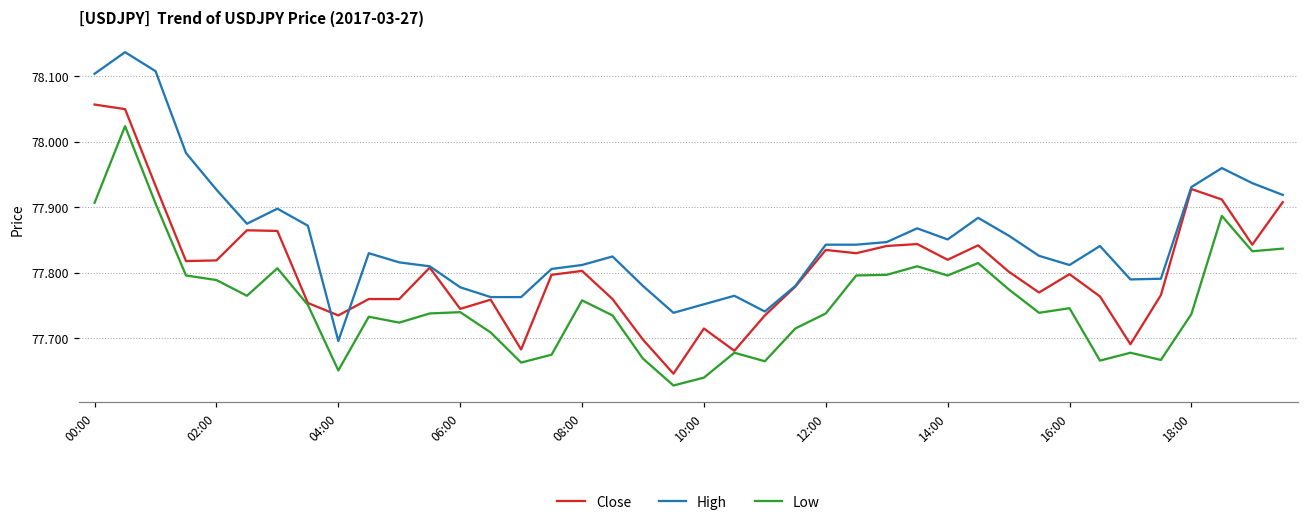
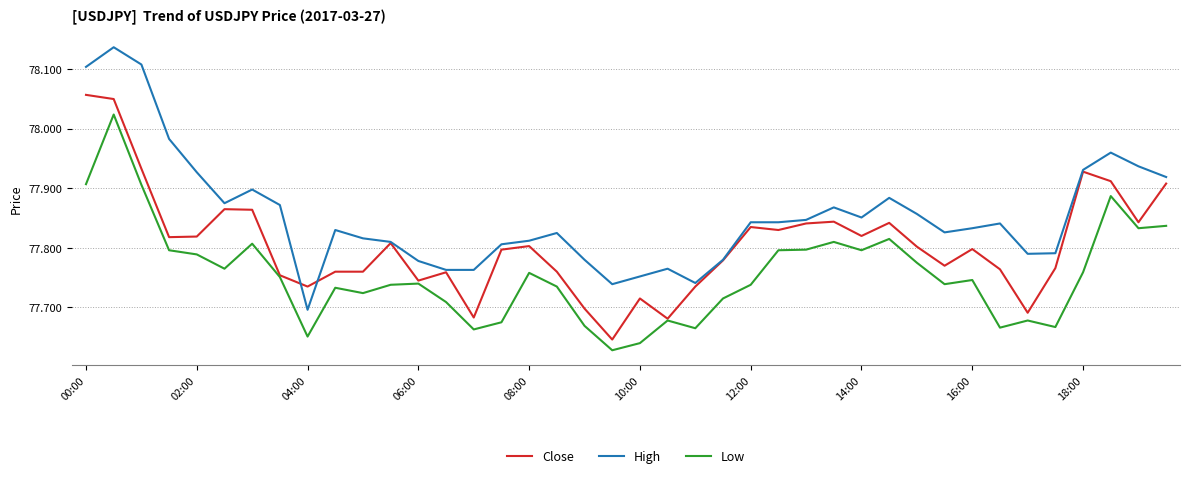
High, 16:00: 77.81 -> 77.83
Low, 18:00: 77.74 -> 77.76
